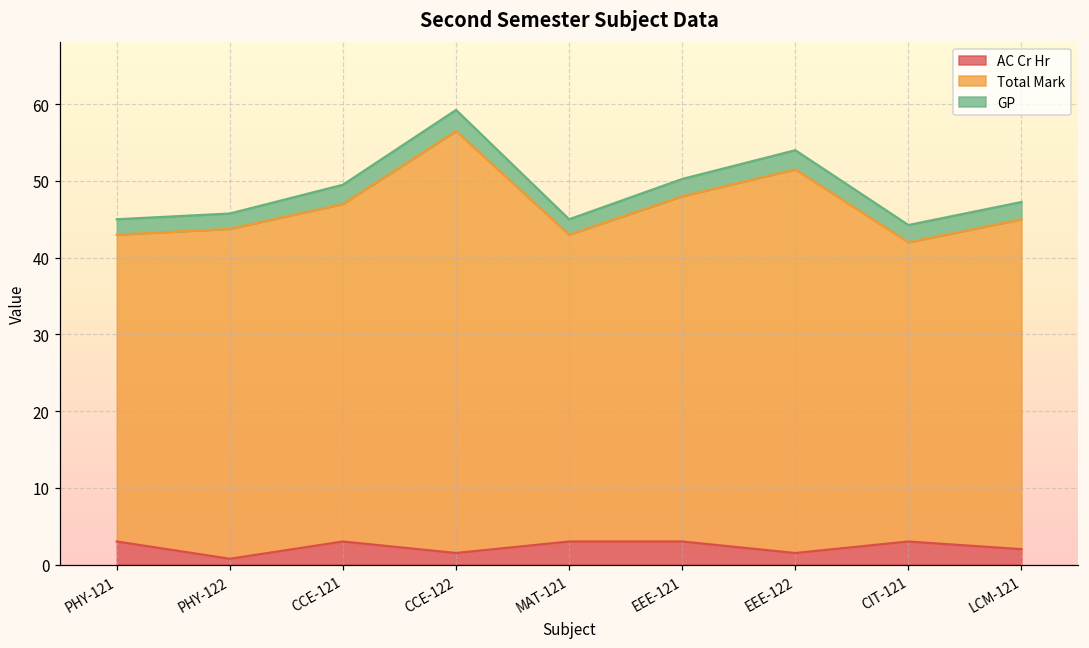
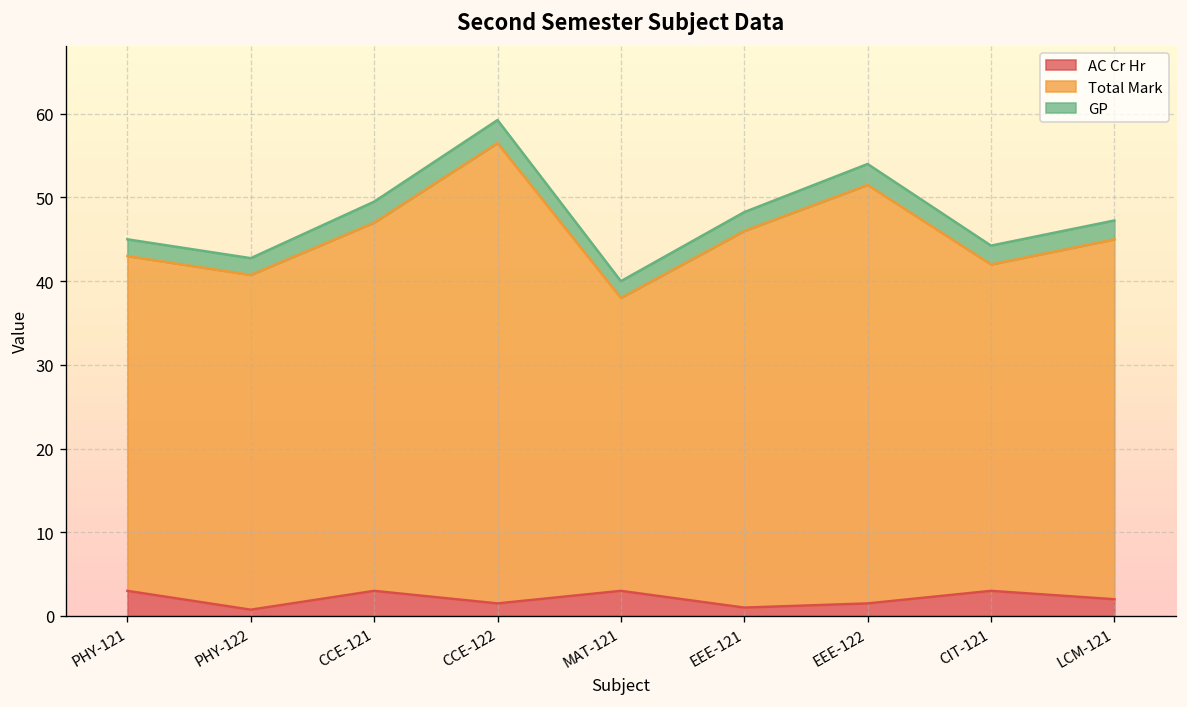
Total Mark, PHY-122: 43 -> 40
Total Mark, MAT-121: 40 -> 35
AC Cr Hr, EEE-121: 3 -> 1
